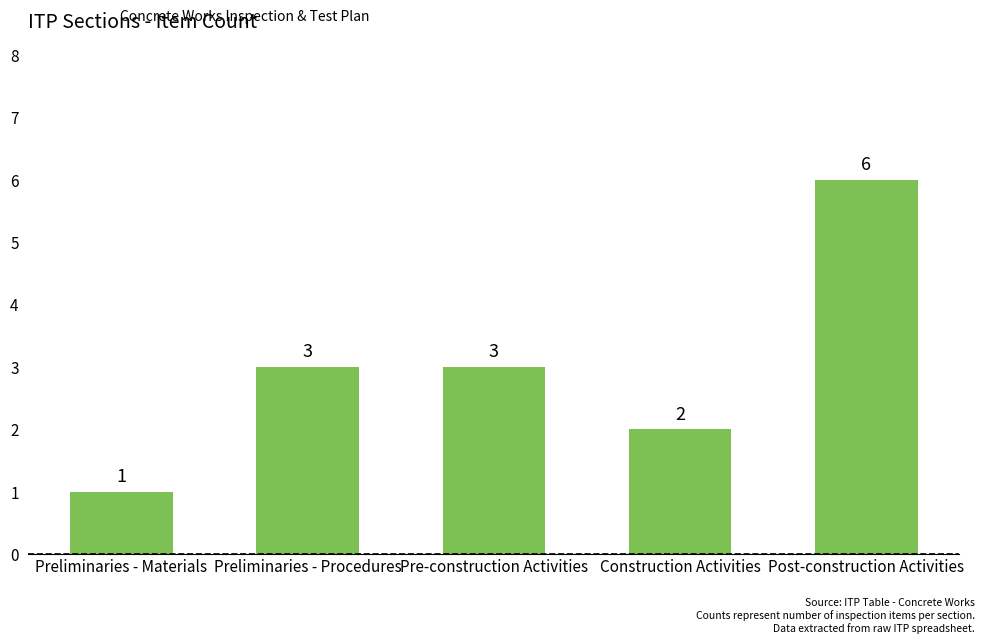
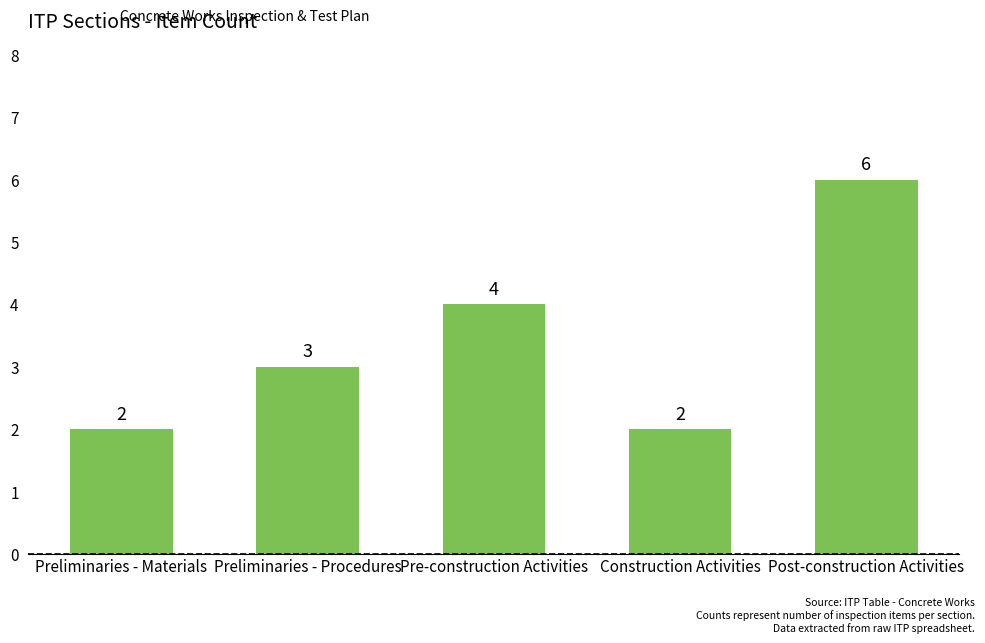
Preliminaries - Materials: 1 -> 2
Pre-construction Activities: 3 -> 4
